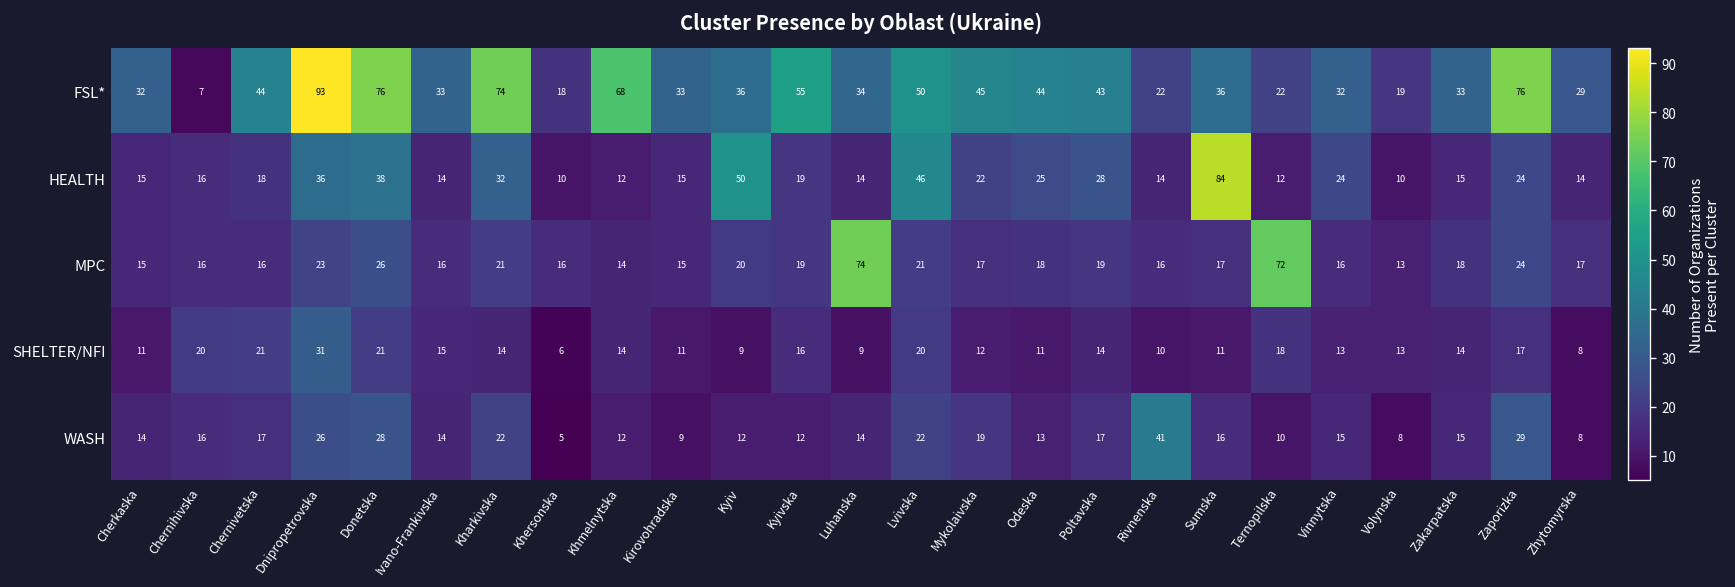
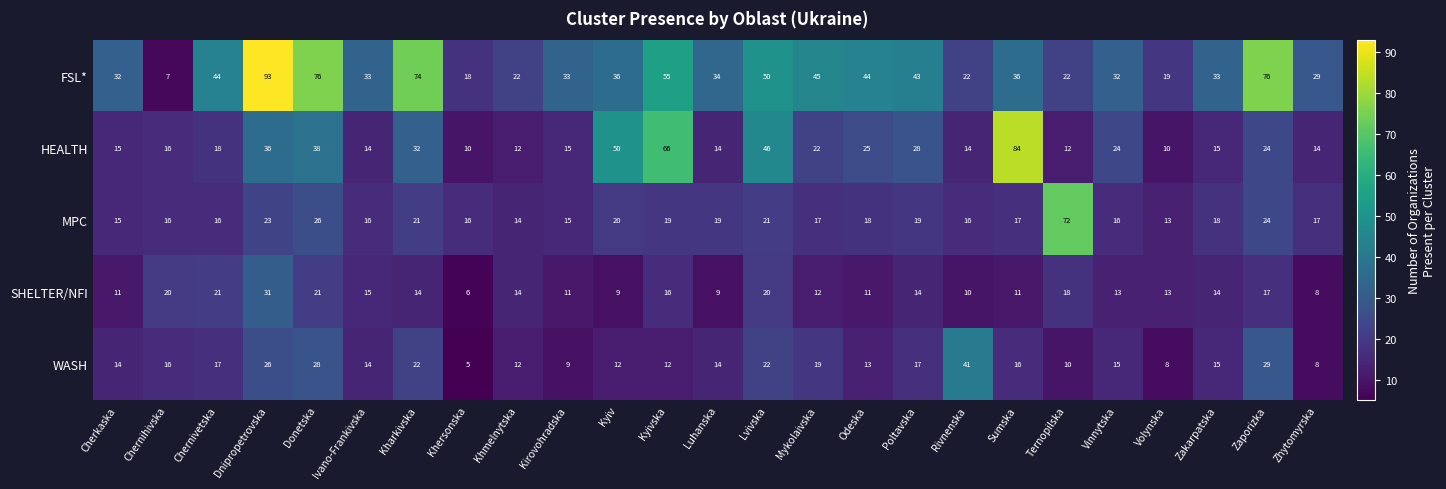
FSL*, Khmelnytska: 68 -> 22
HEALTH, Kyivska: 19 -> 66
MPC, Luhanska: 74 -> 19
